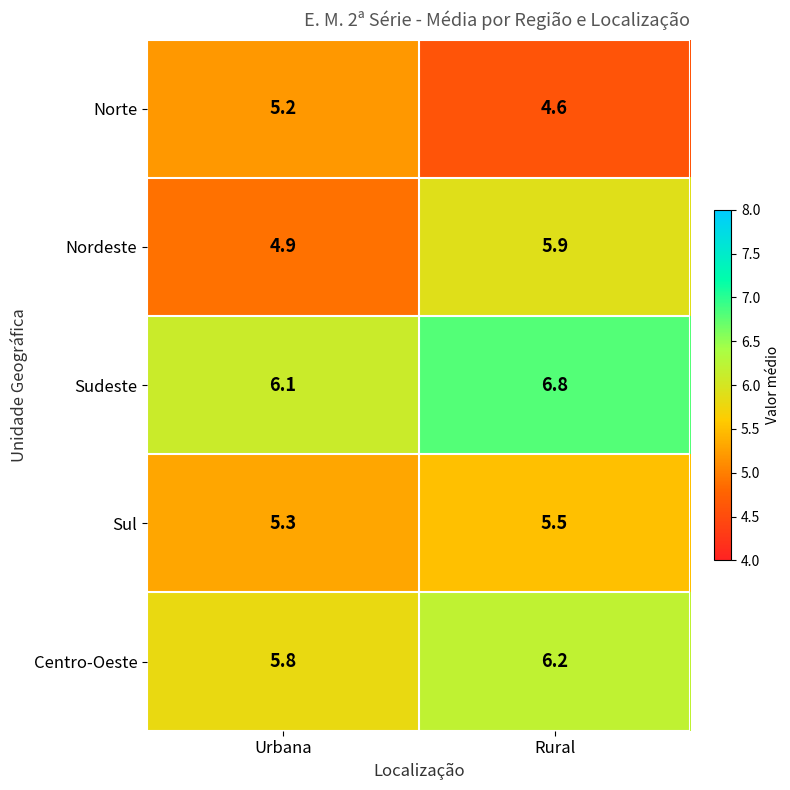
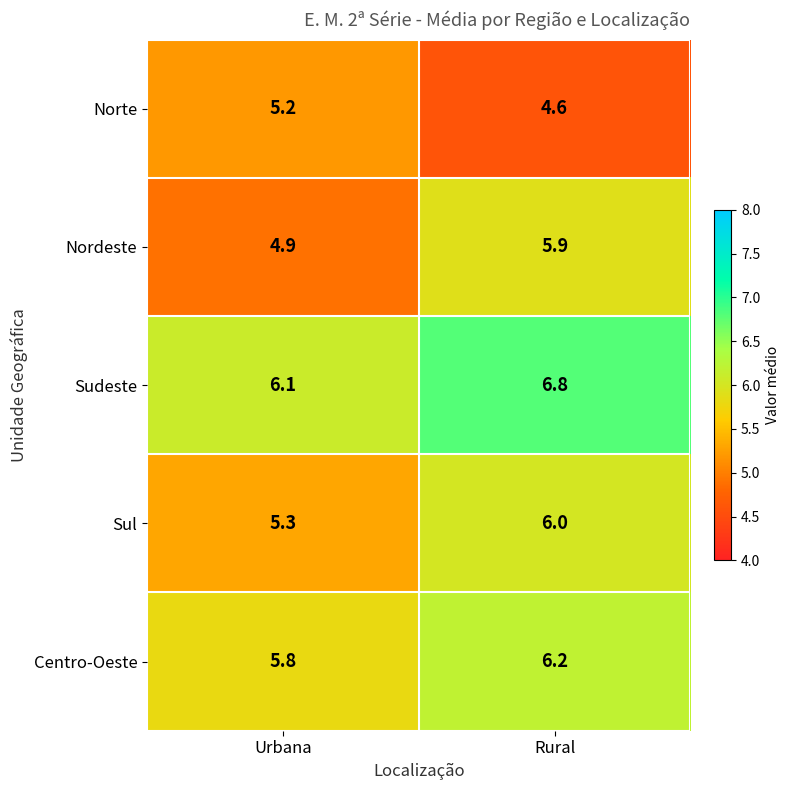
Sul, Rural: 5.5 -> 6.0
